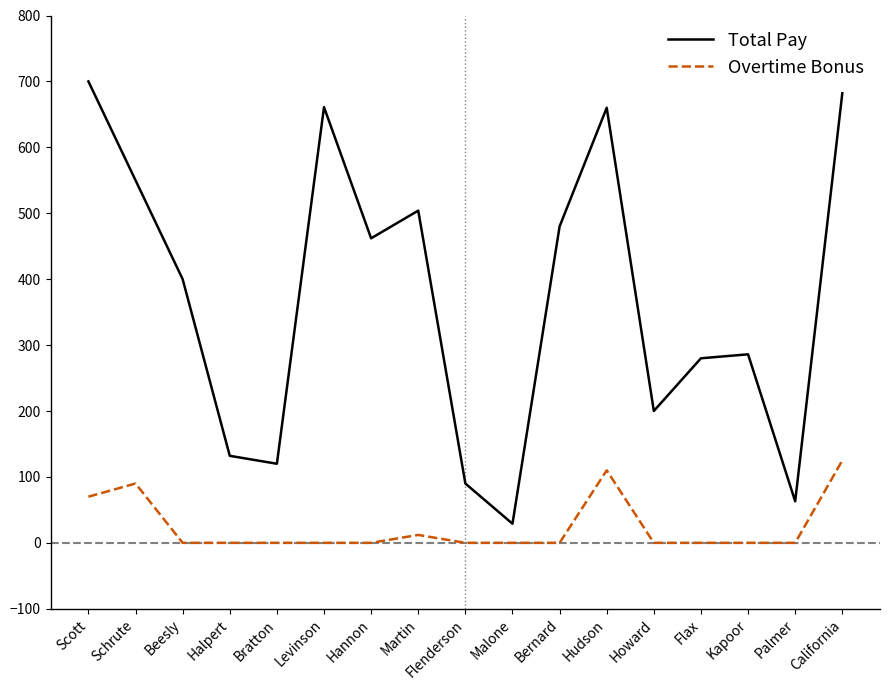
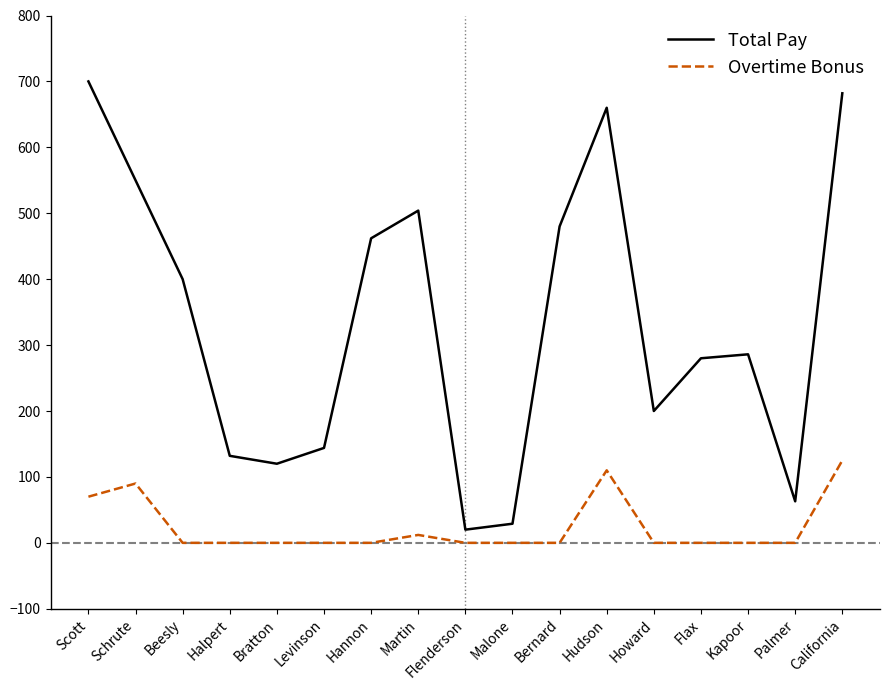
Total Pay, Levinson: 660 -> 140
Total Pay, Flenderson: 90 -> 20
